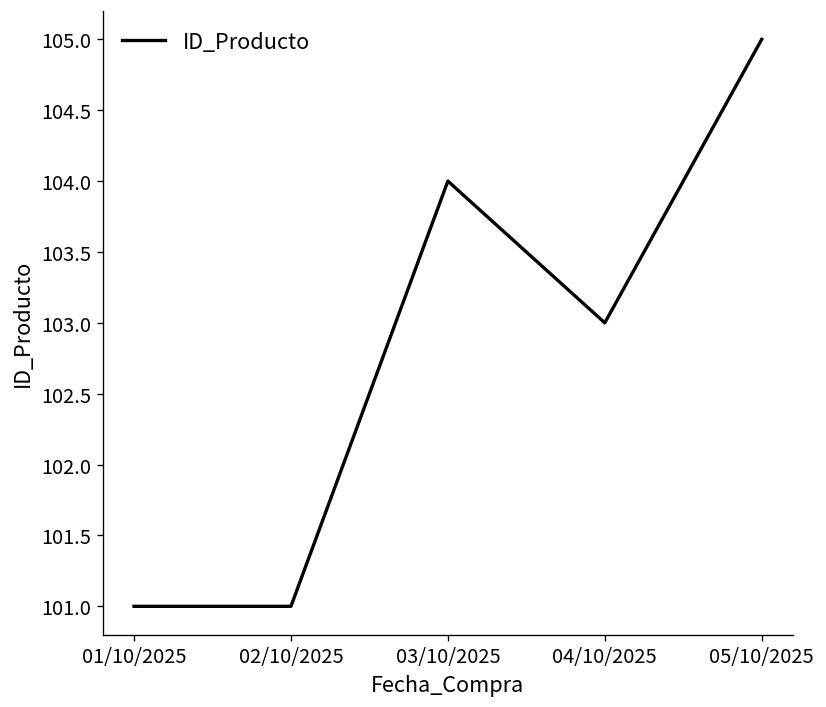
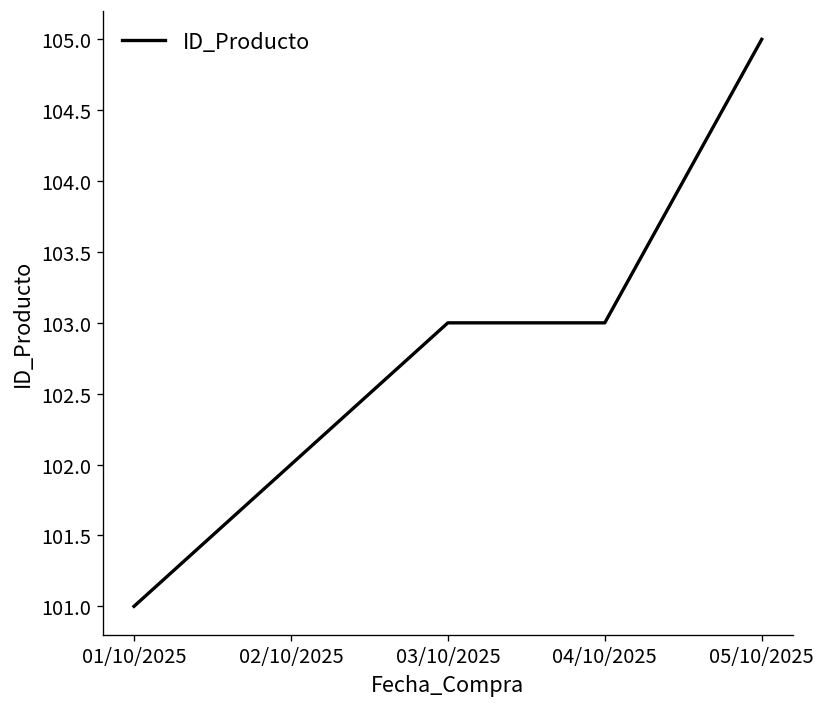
02/10/2025: 101 -> 102
03/10/2025: 104 -> 103
